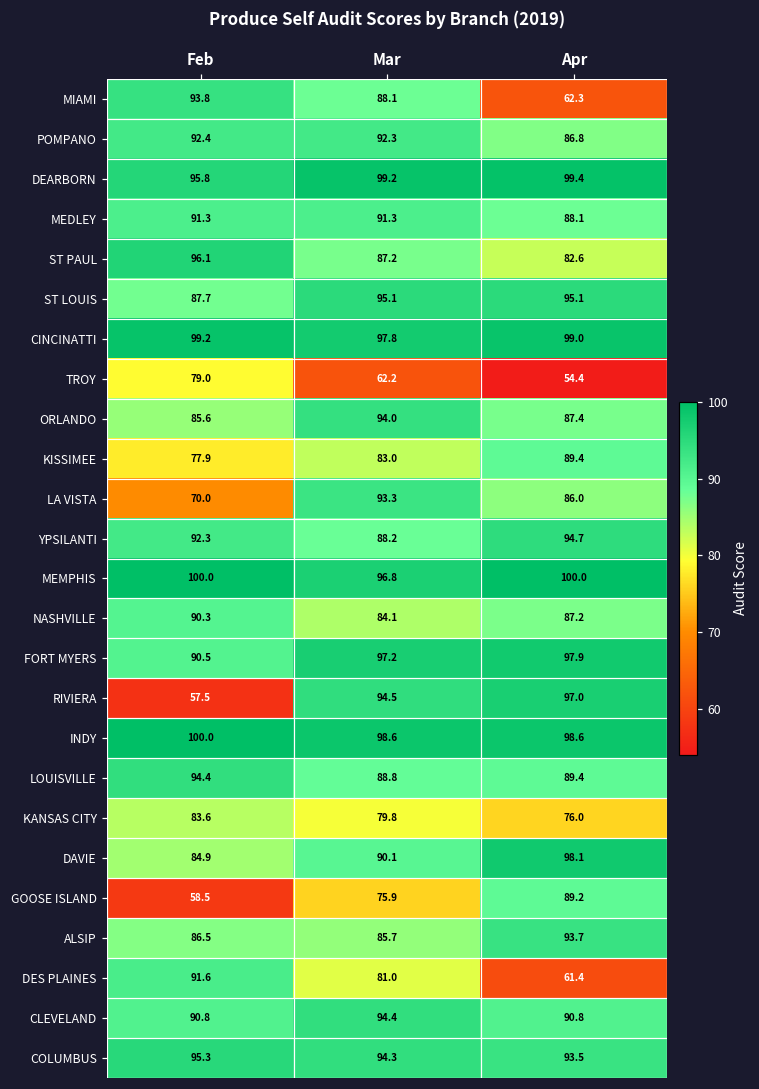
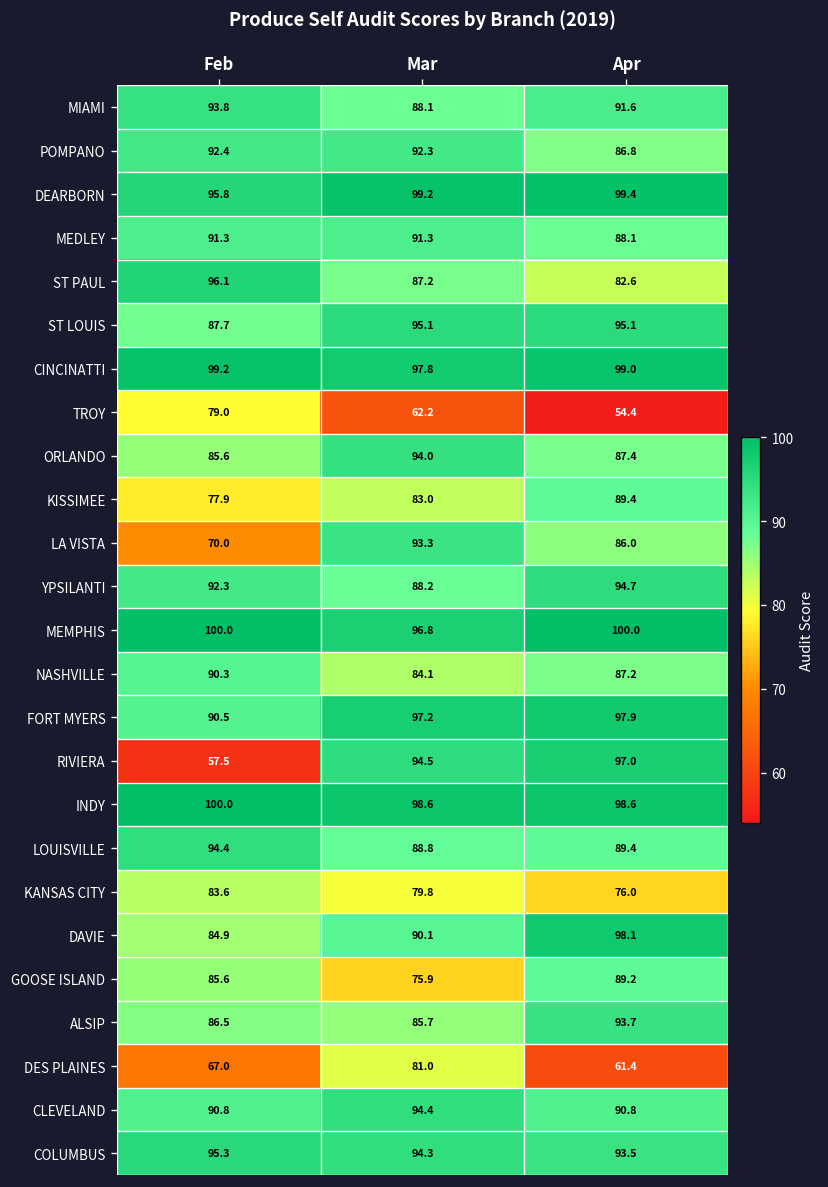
MIAMI, Apr: 62.3 -> 91.6
GOOSE ISLAND, Feb: 58.5 -> 85.6
DES PLAINES, Feb: 91.6 -> 67.0
